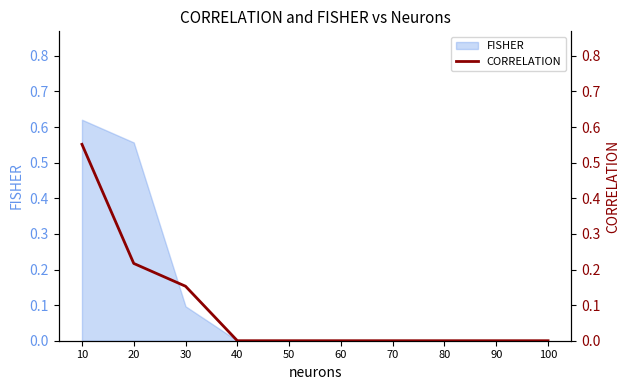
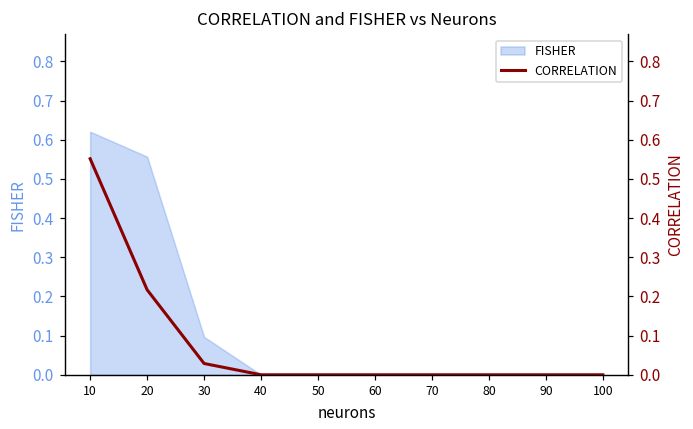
CORRELATION, 30: 0.15 -> 0.03
